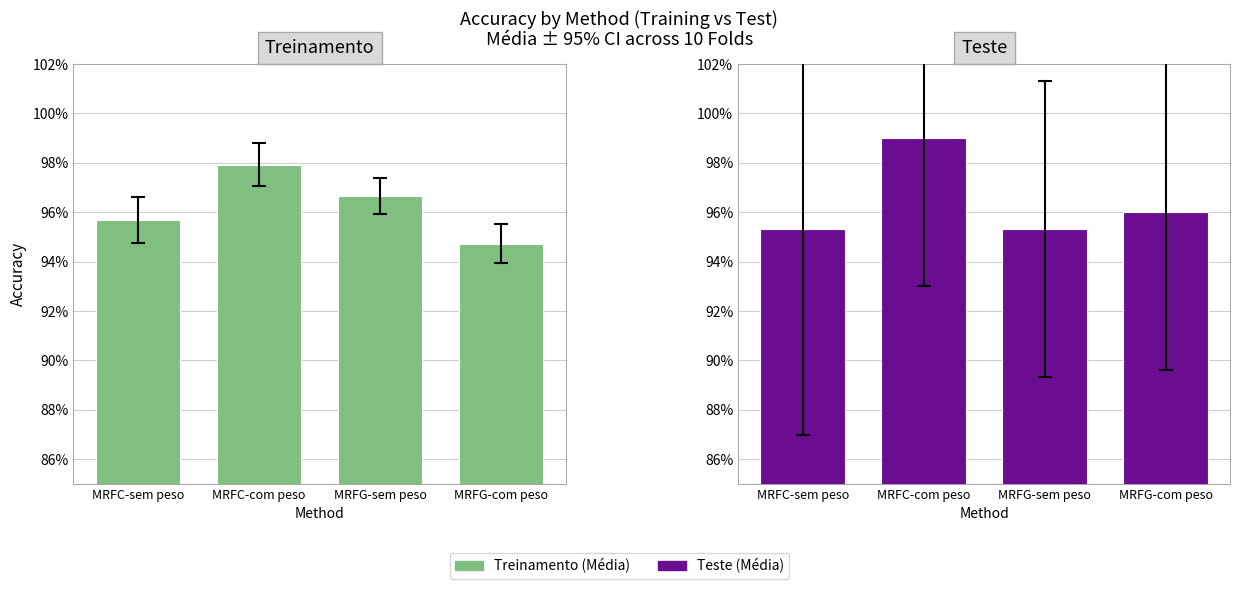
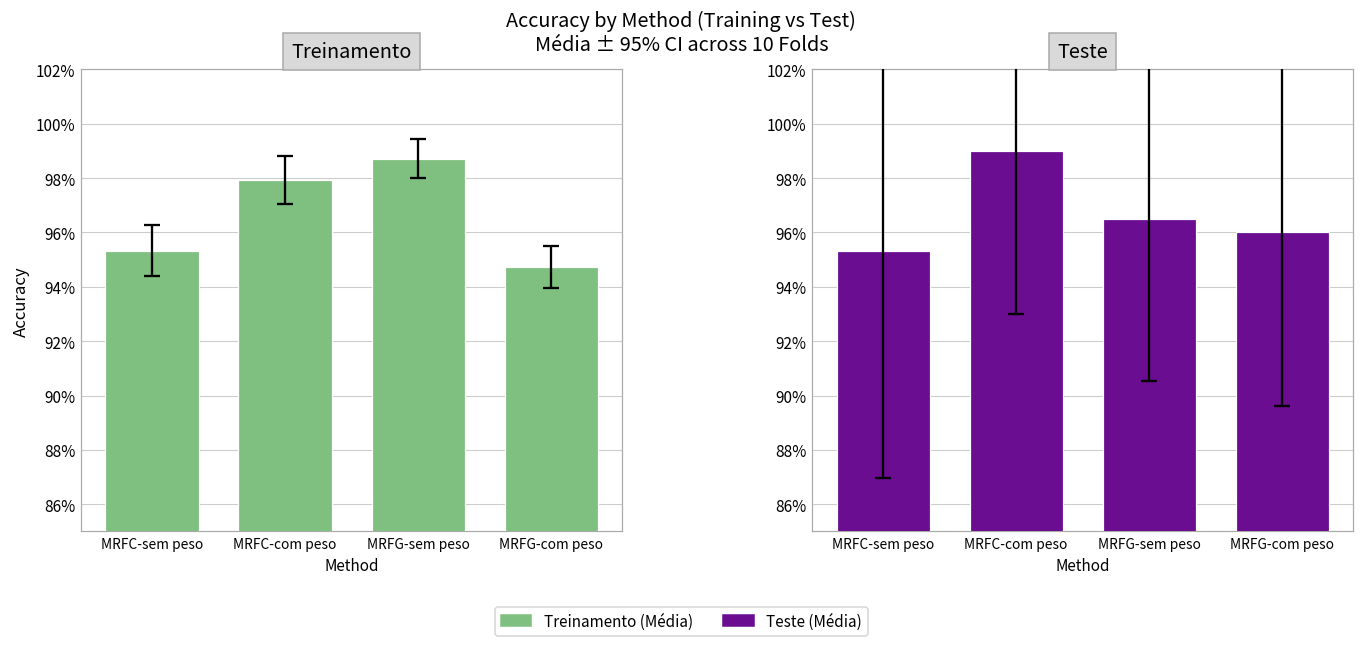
Treinamento, Treinamento (Média), MRFC-sem peso: 95.7% -> 95.3%
Treinamento, Treinamento (Média), MRFG-sem peso: 96.7% -> 98.7%
Teste, Teste (Média), MRFG-sem peso: 95.3% -> 96.5%
